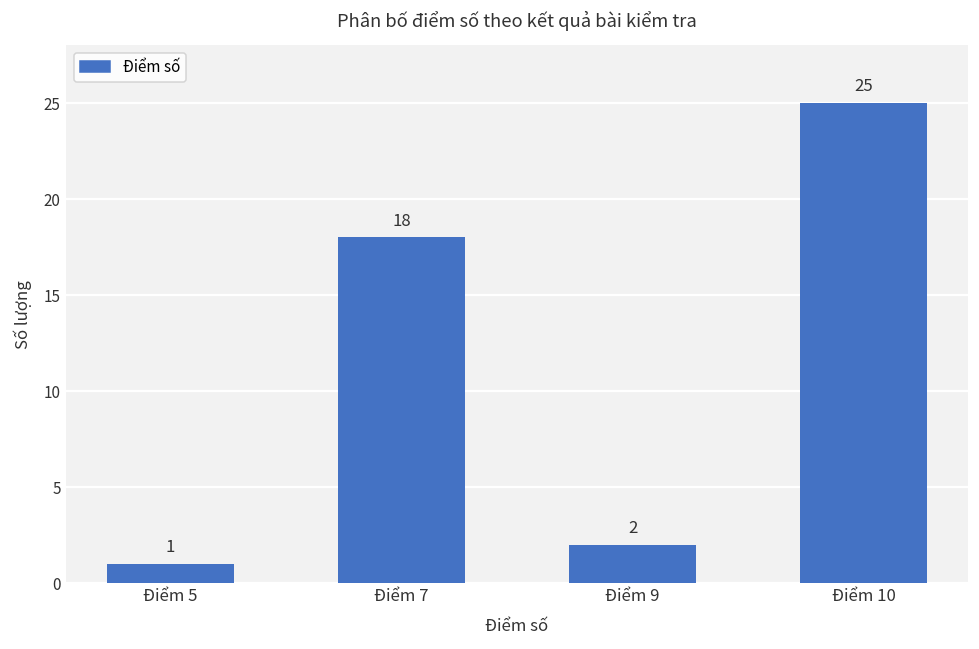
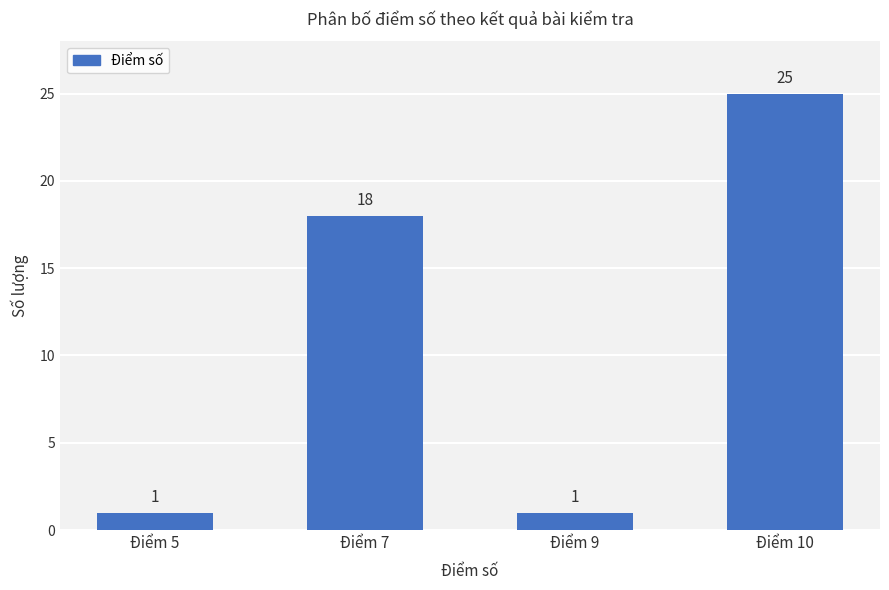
Điểm 9: 2 -> 1
